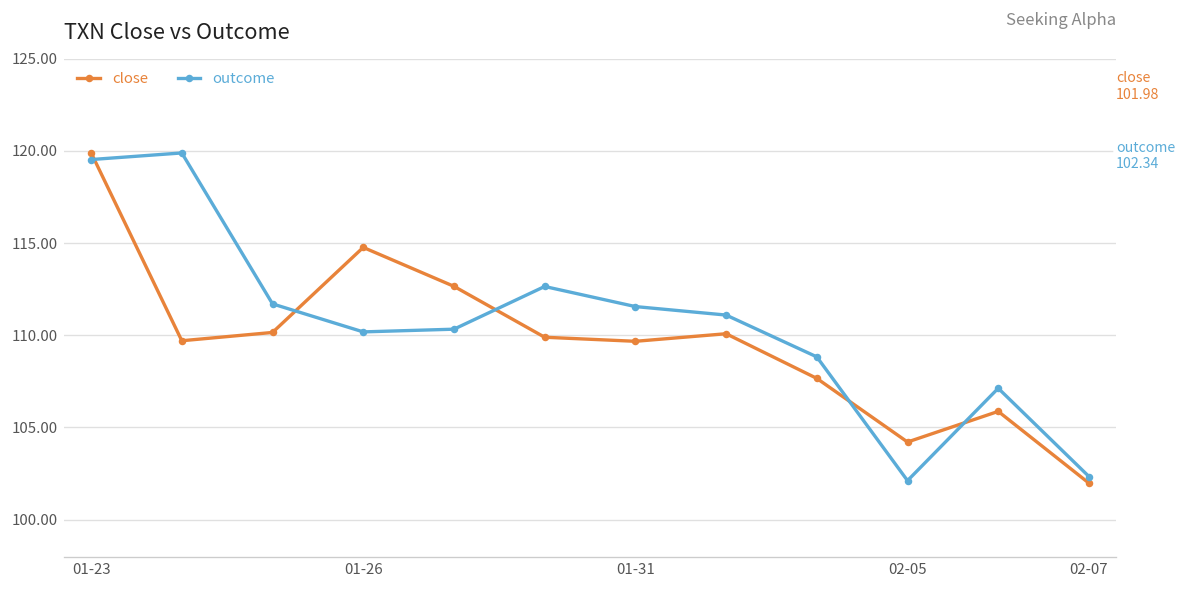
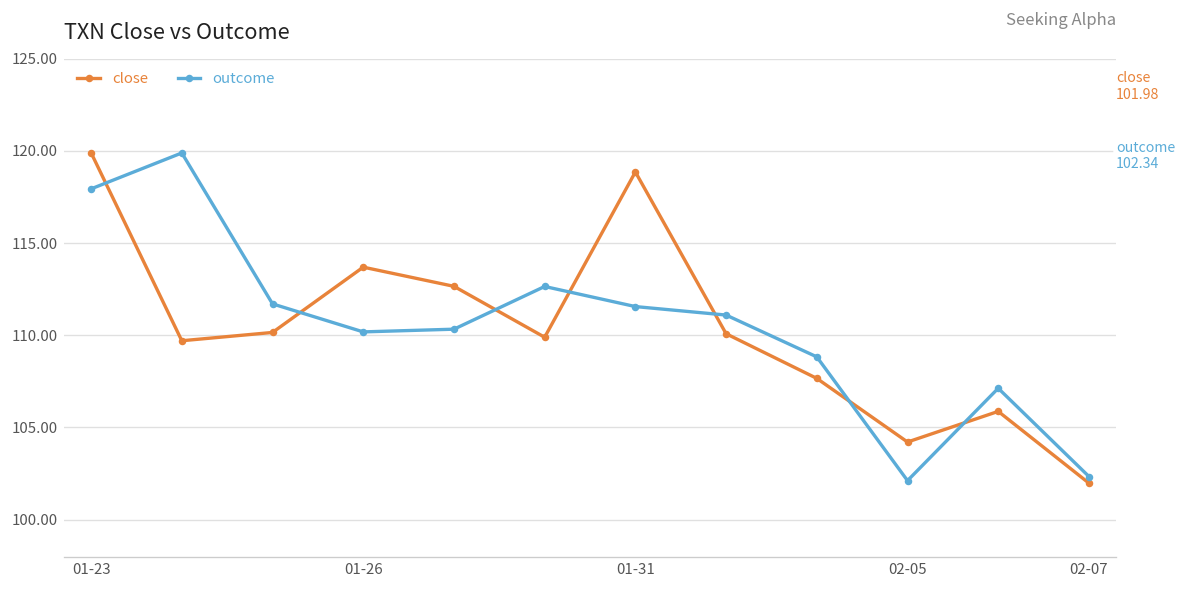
outcome, 01-23: 119.5 -> 117.9
close, 01-26: 114.8 -> 113.7
close, 01-31: 109.7 -> 118.9
